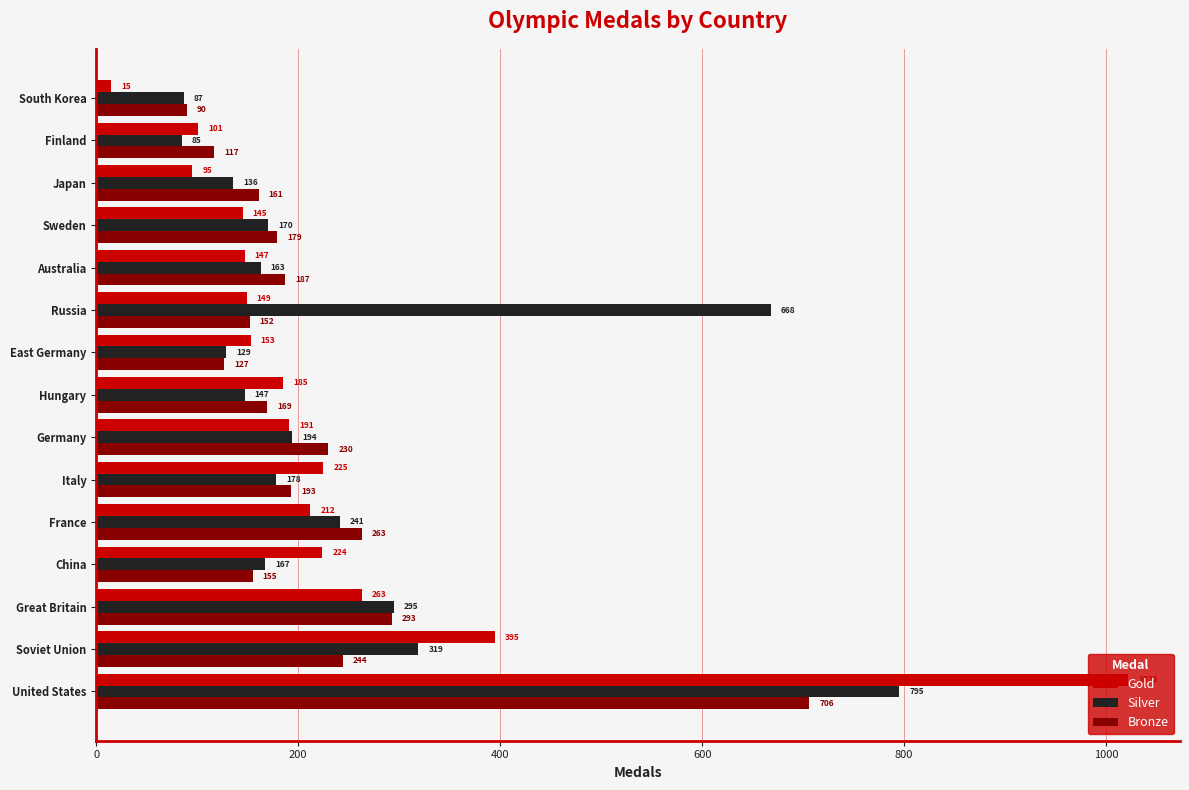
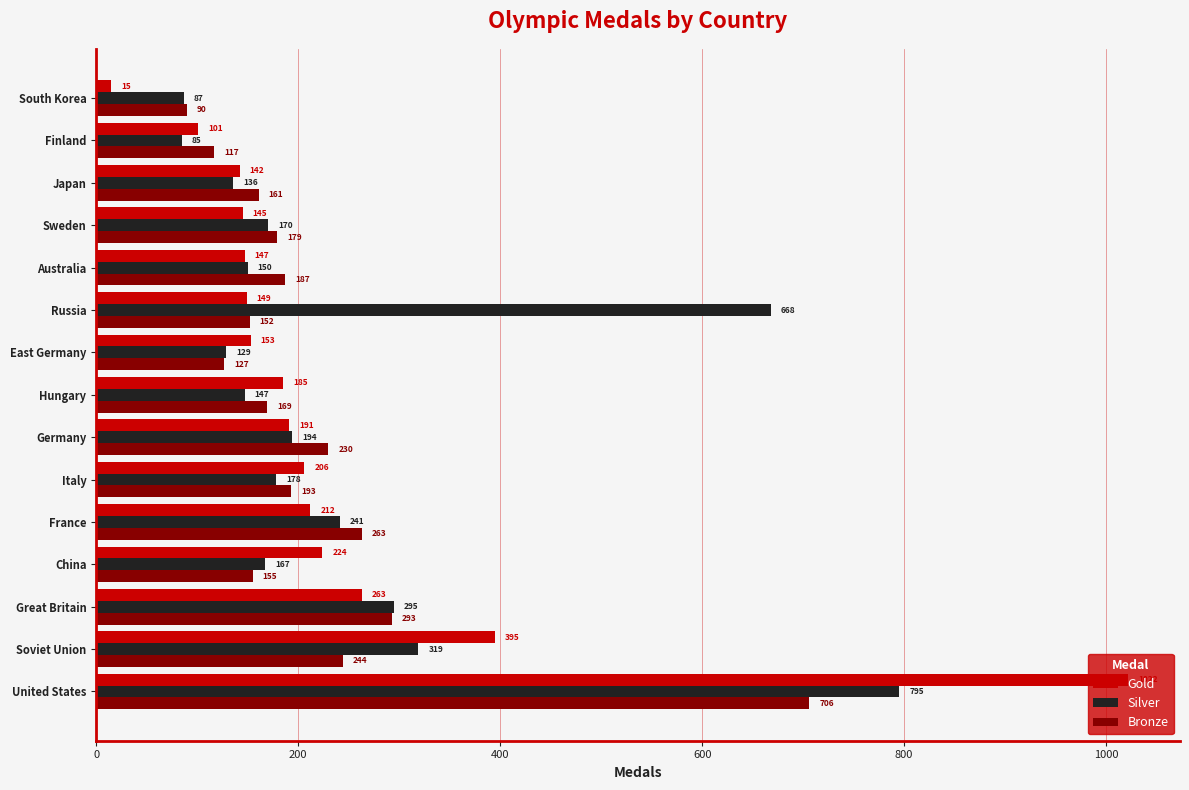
Gold, Japan: 95 -> 142
Silver, Australia: 163 -> 150
Gold, Italy: 225 -> 206
